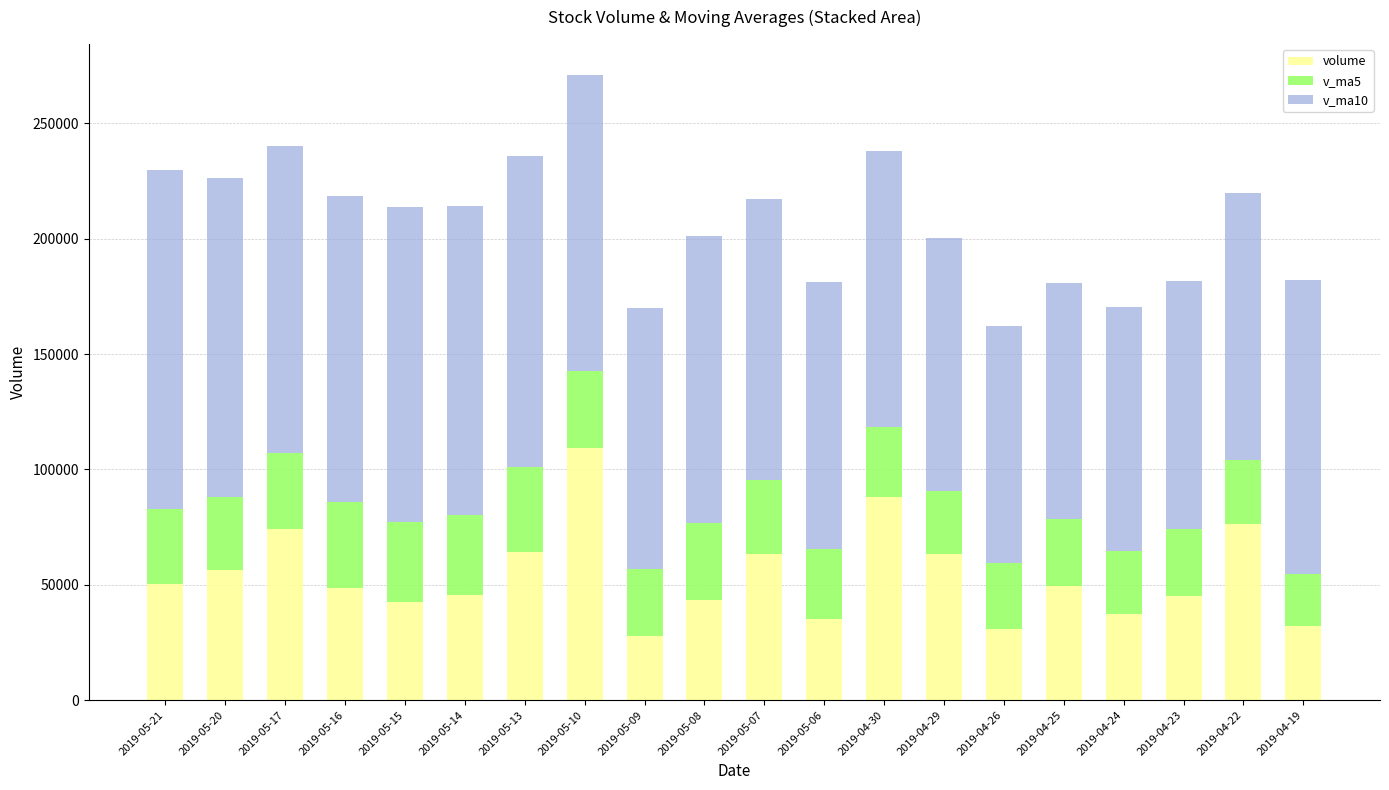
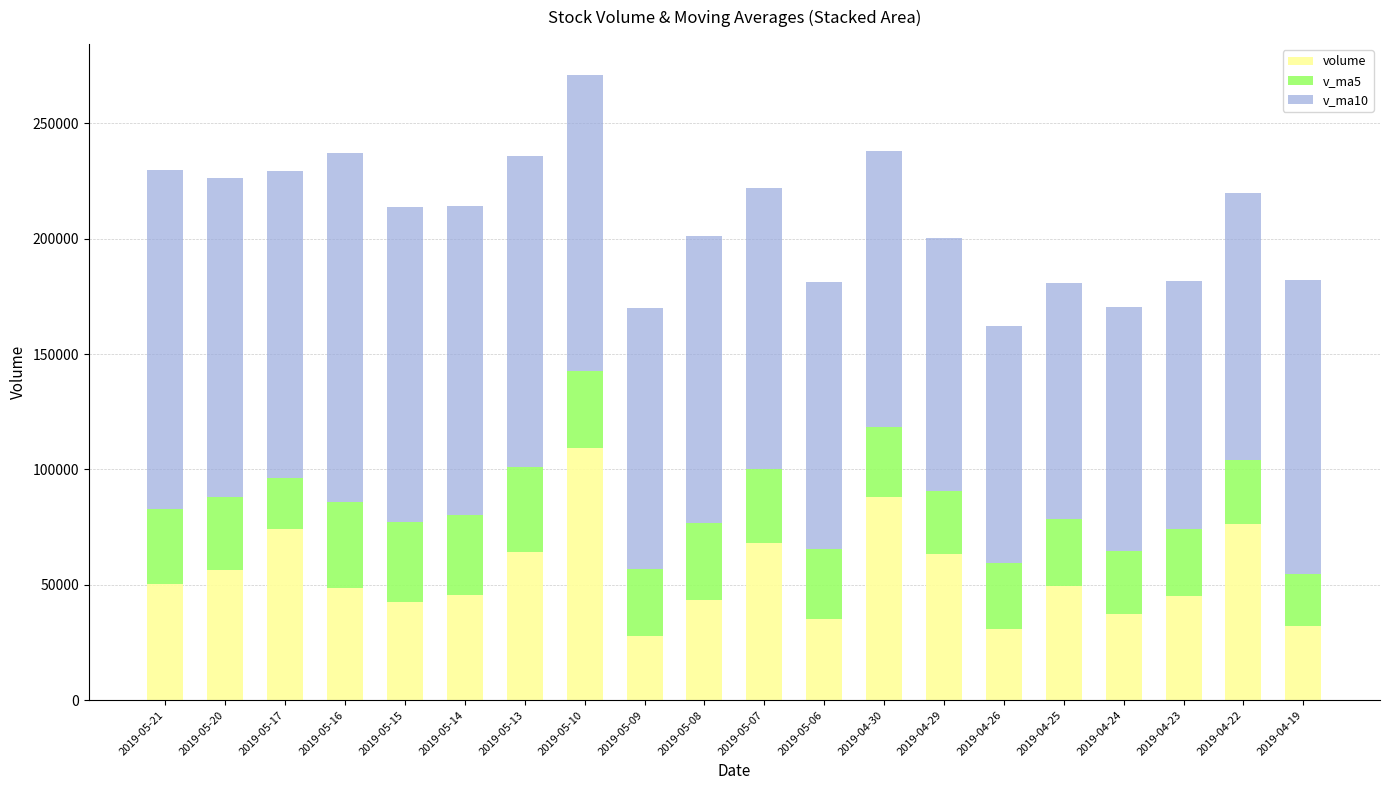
v_ma5, 2019-05-17: 33000 -> 22000
v_ma10, 2019-05-16: 133000 -> 152000
volume, 2019-05-07: 63000 -> 68000
